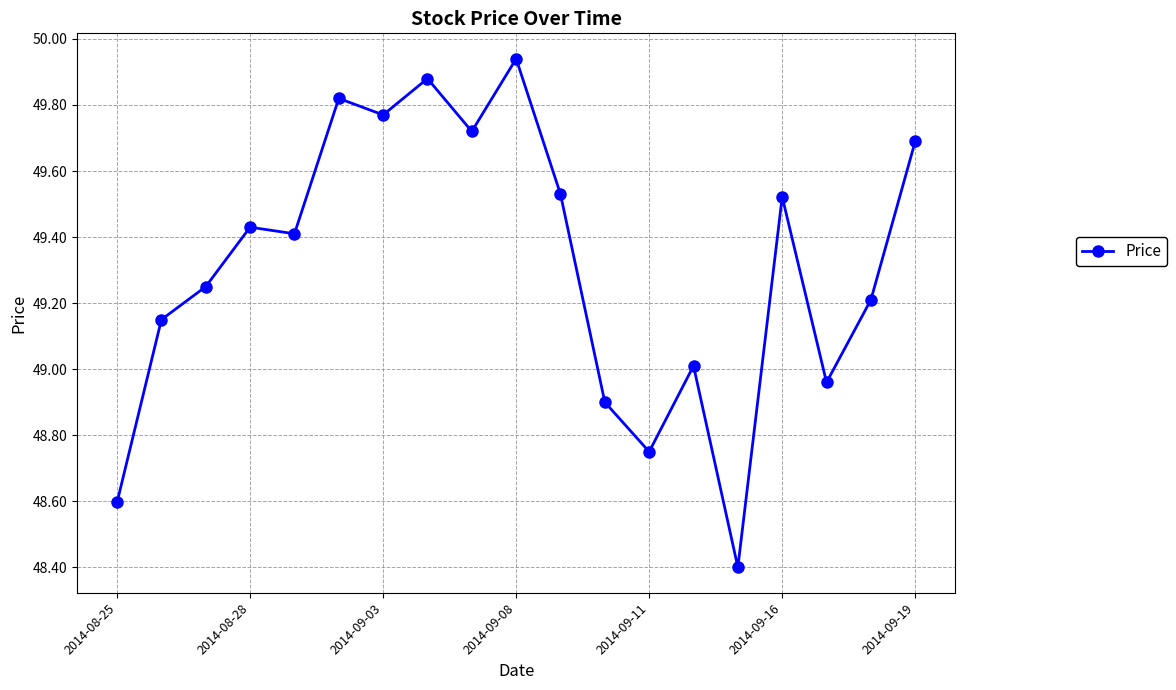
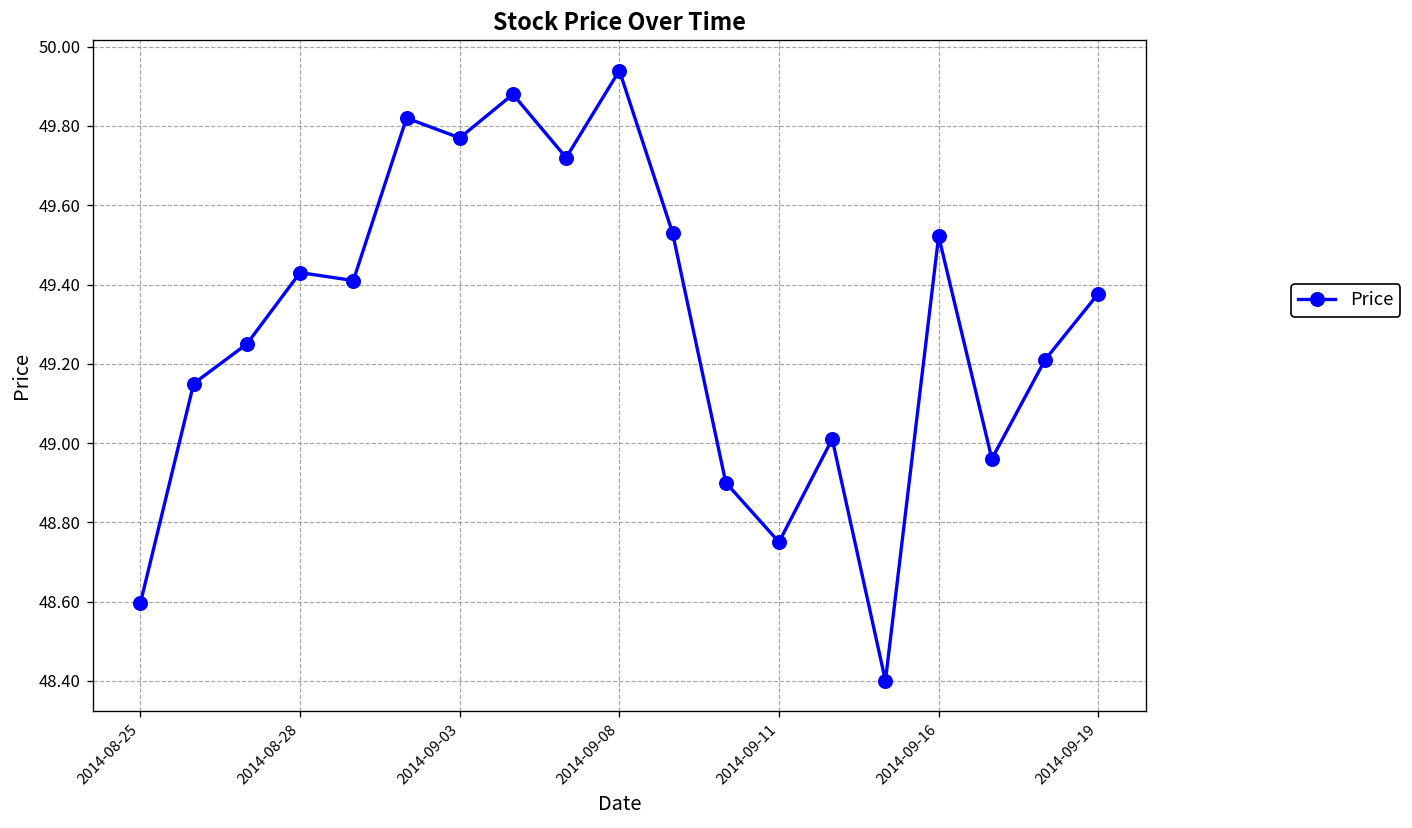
2014-09-19: 49.69 -> 49.38
